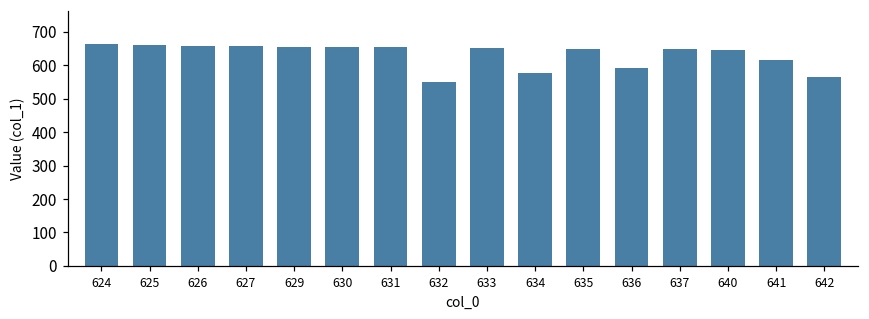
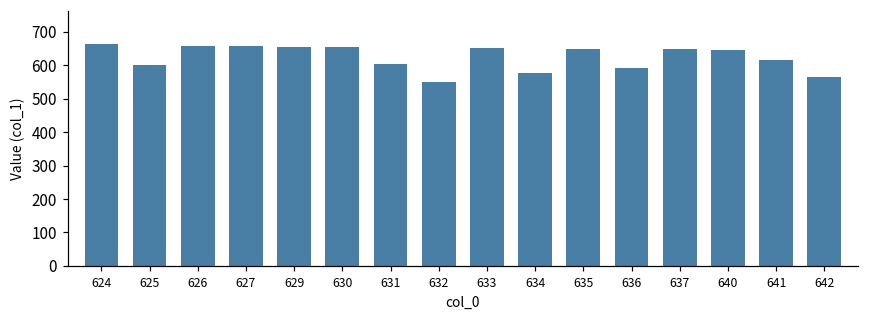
625: 660 -> 600
631: 650 -> 600
